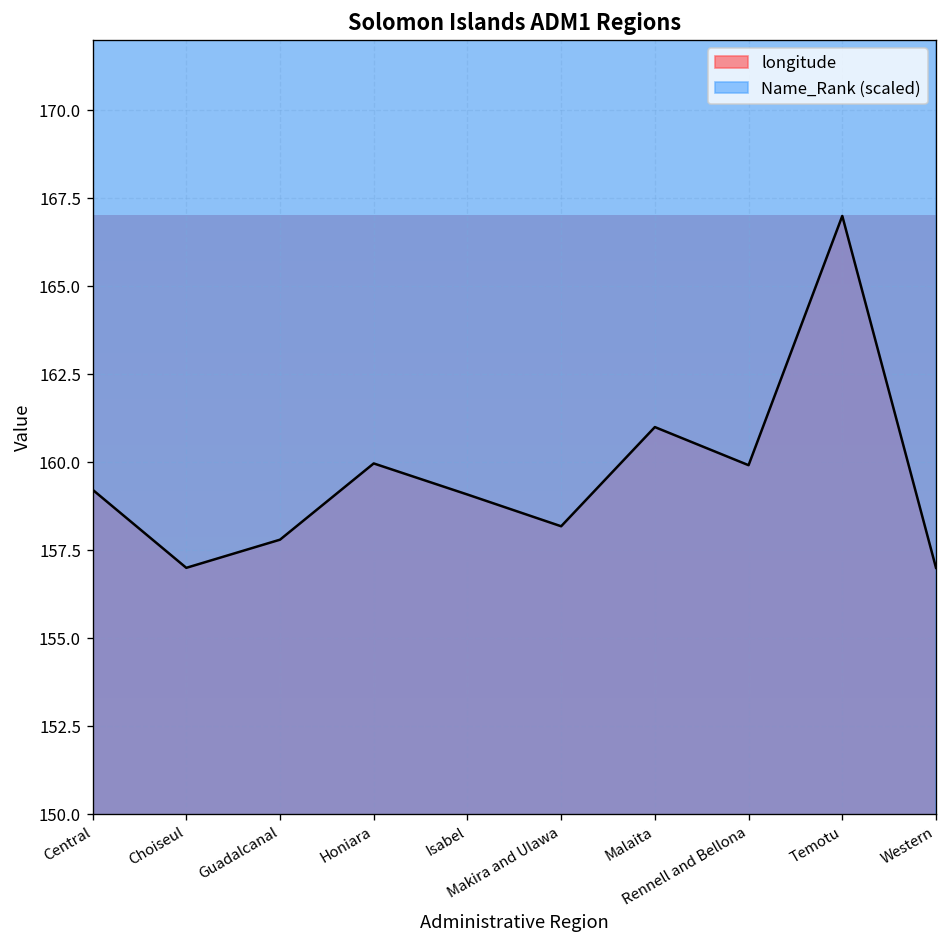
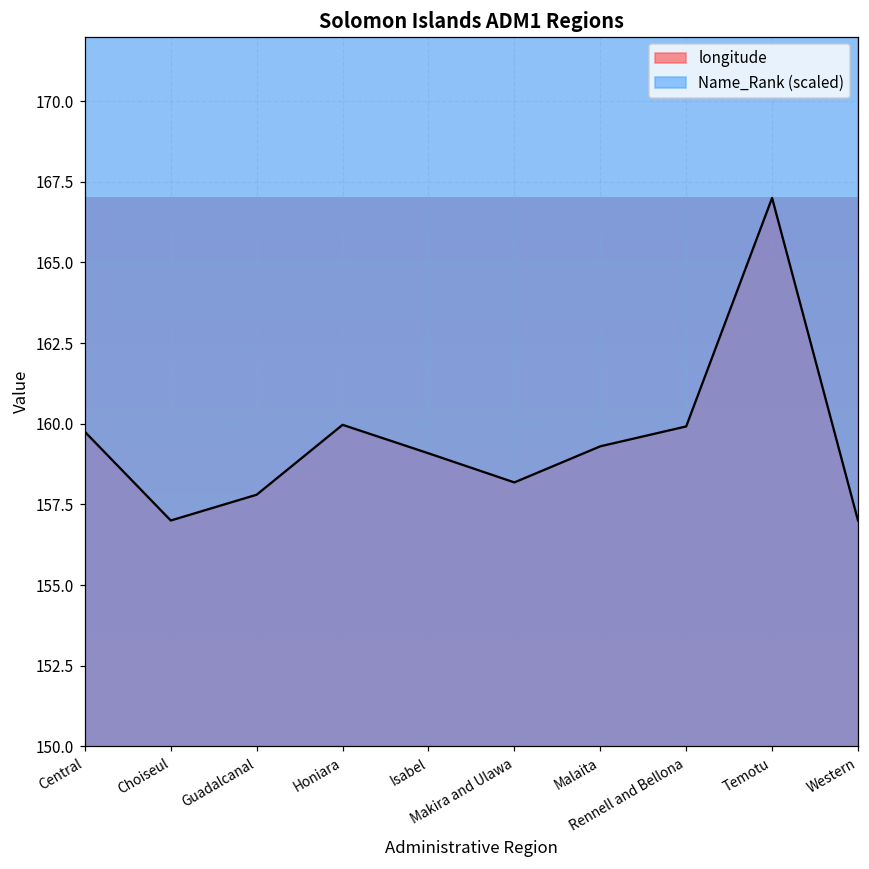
longitude, Central: 159.2 -> 159.8
longitude, Malaita: 161.0 -> 159.3
